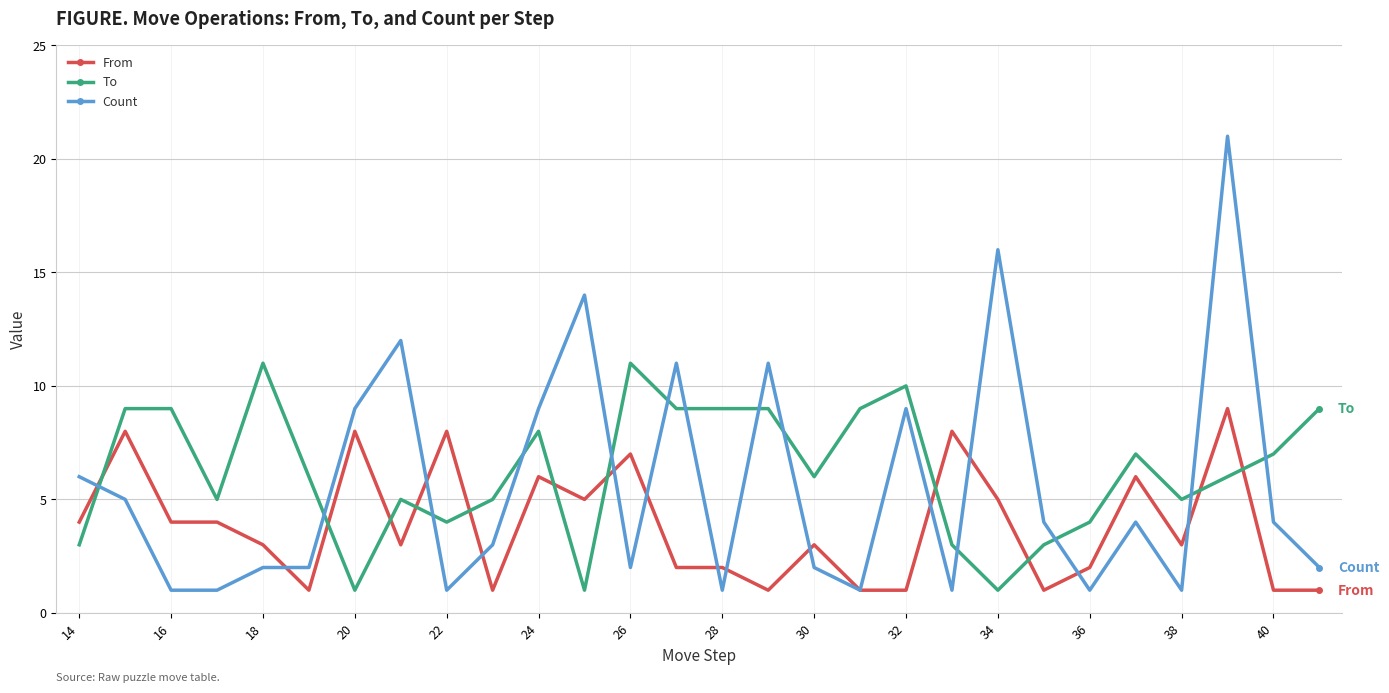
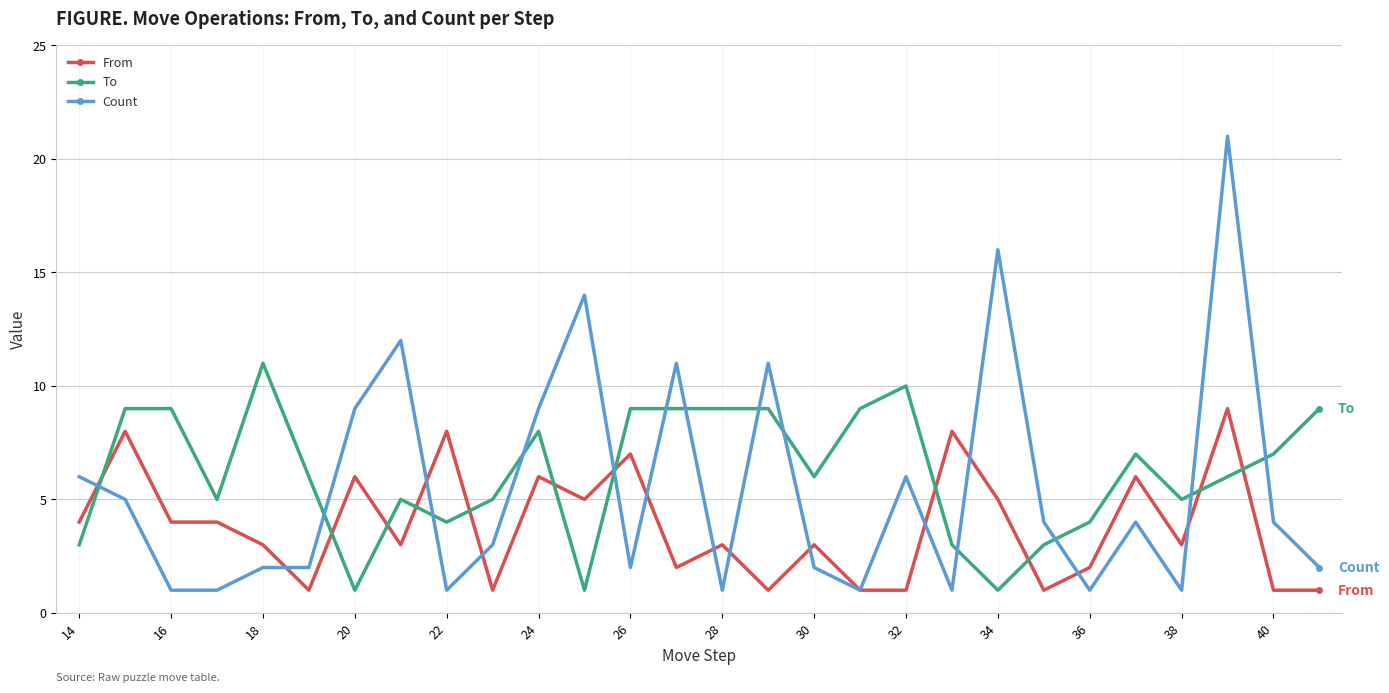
From, 20: 8 -> 6
To, 26: 11 -> 9
From, 28: 2 -> 3
Count, 32: 9 -> 6
